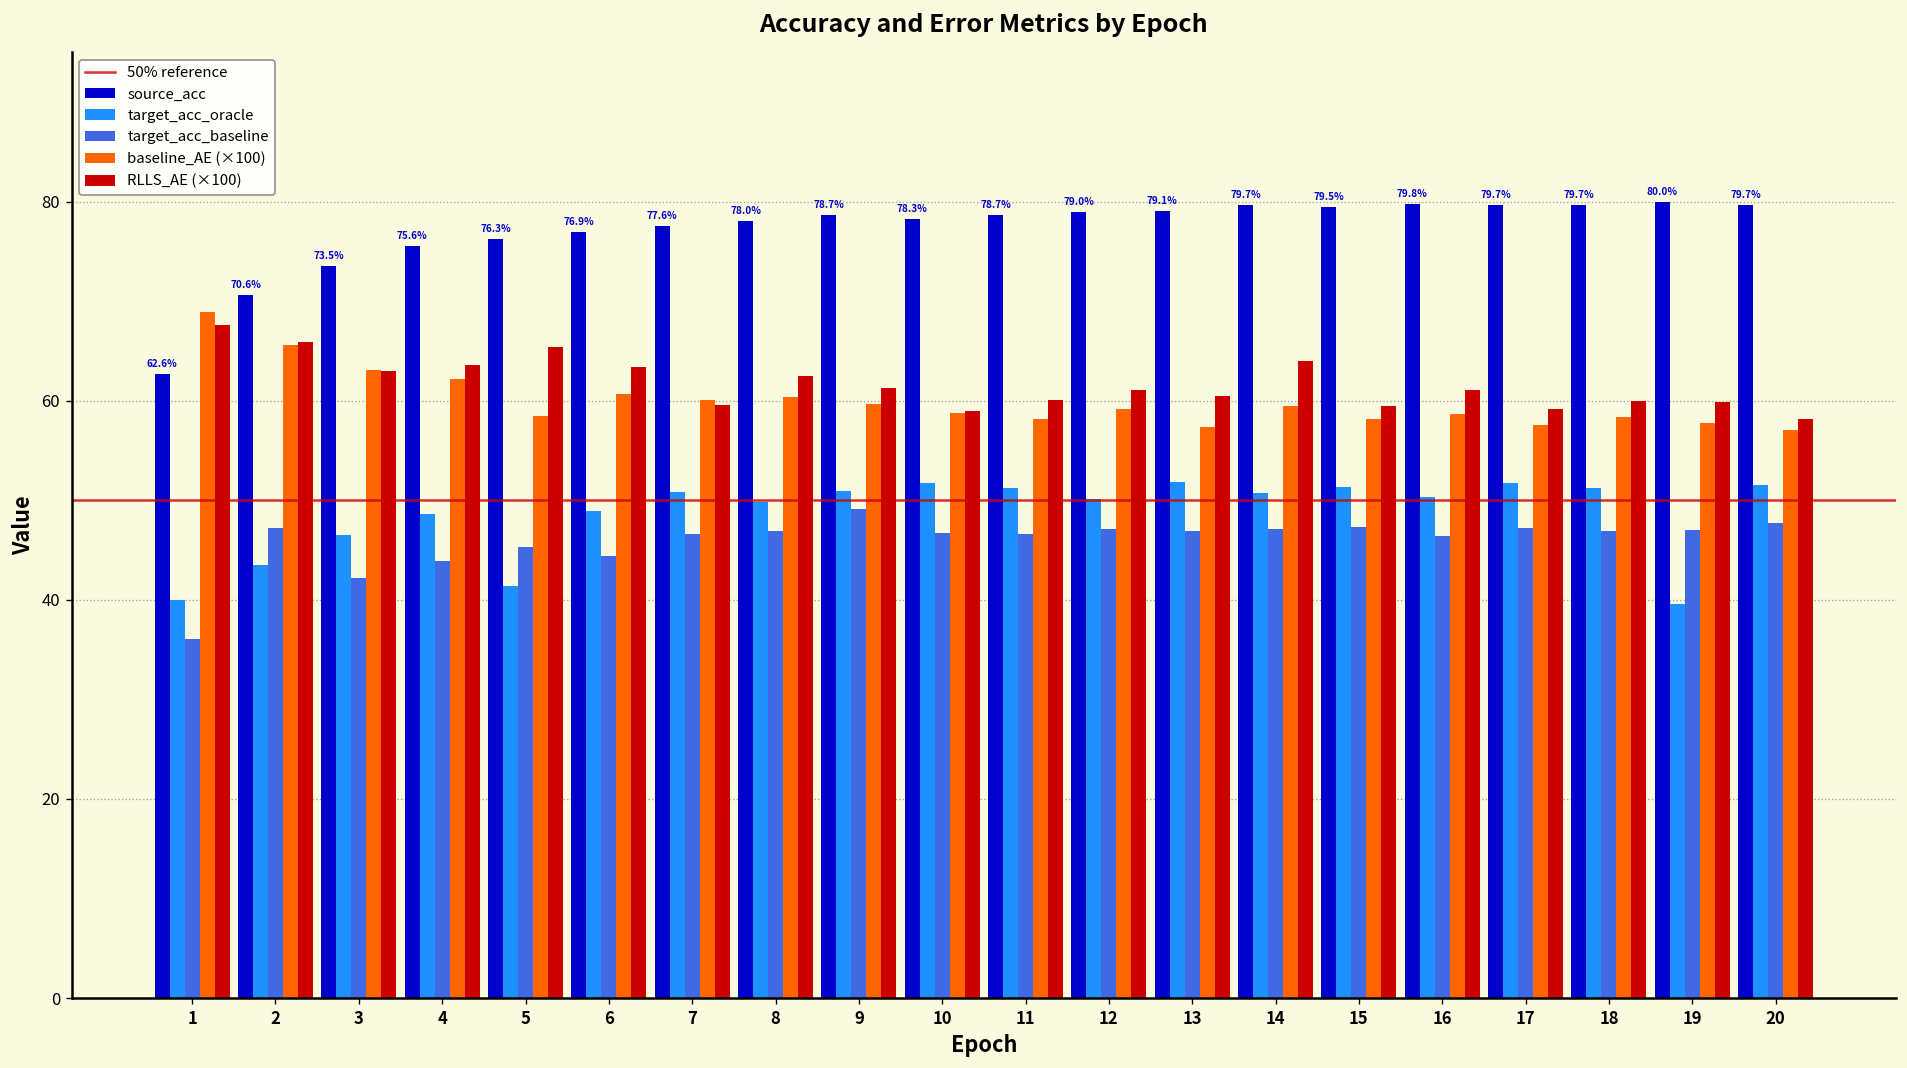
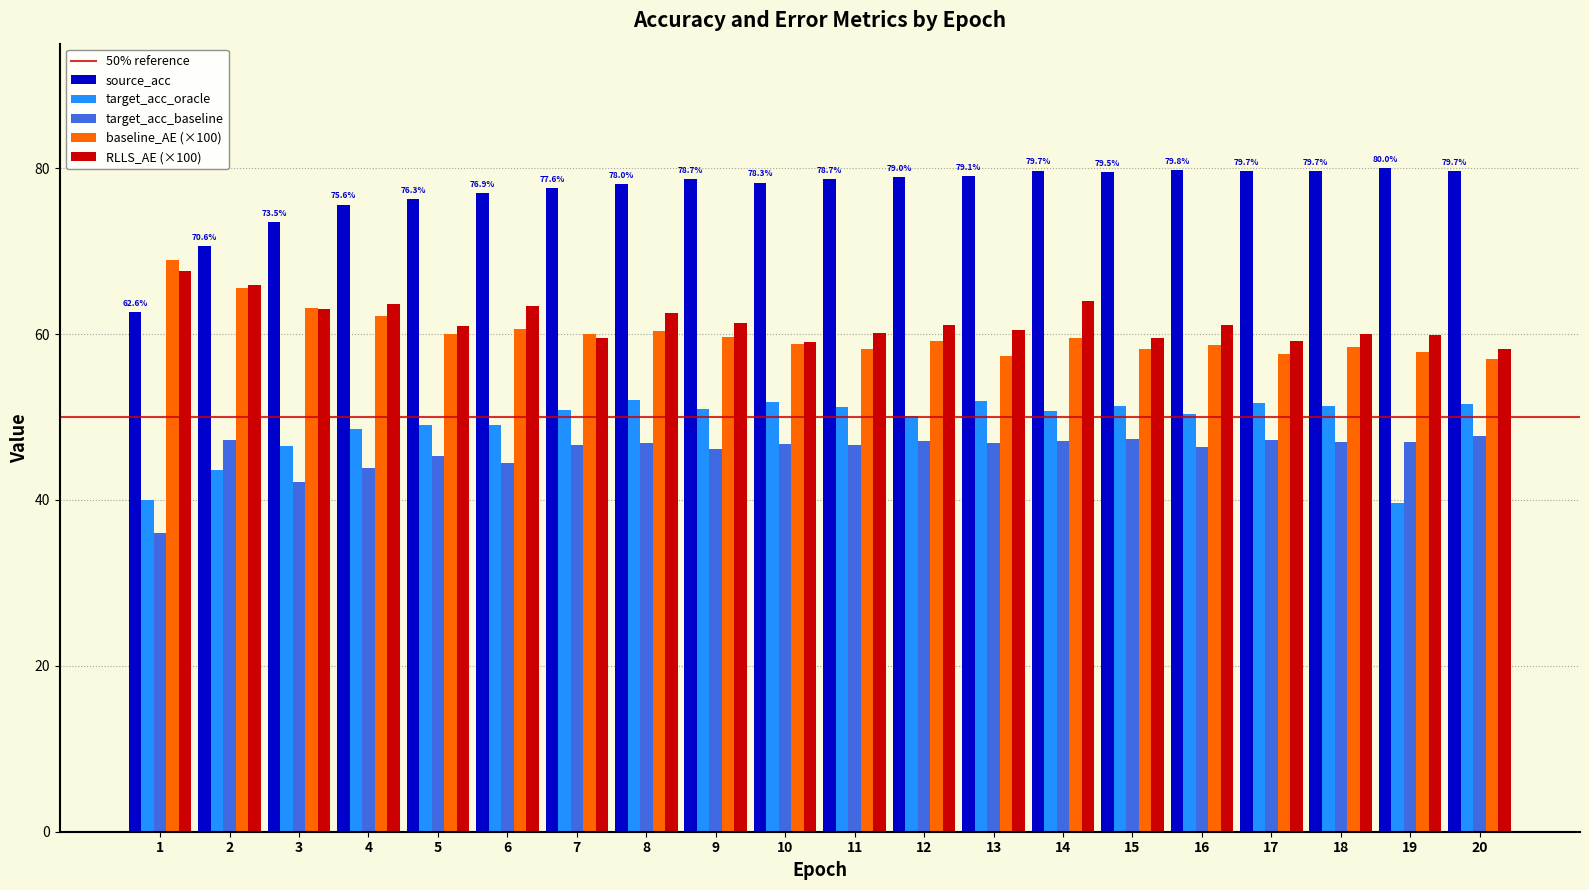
target_acc_oracle, 5: 41 -> 49
baseline_AE (×100), 5: 58 -> 60
RLLS_AE (×100), 5: 65 -> 61
target_acc_oracle, 8: 50 -> 52
target_acc_baseline, 9: 49 -> 46
